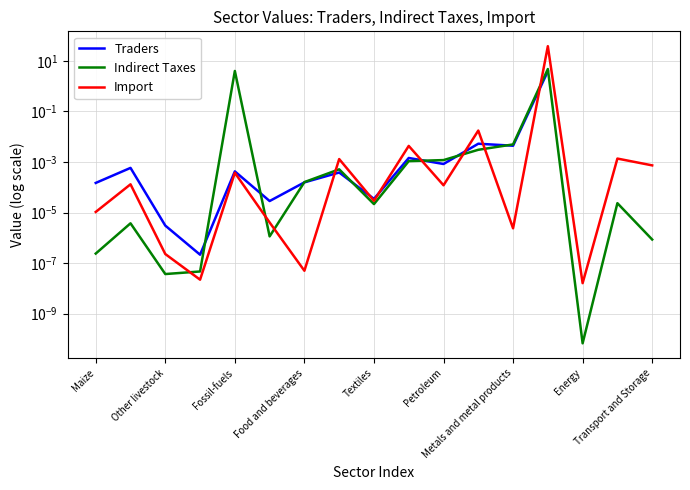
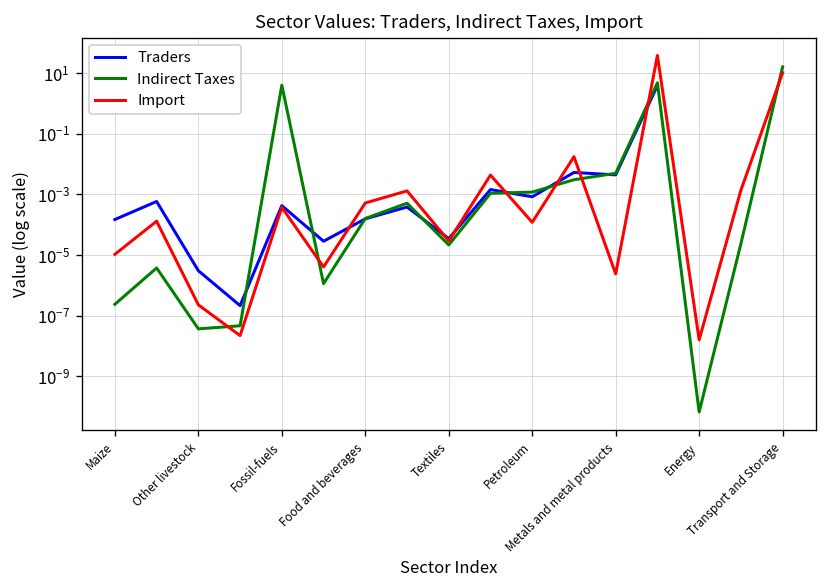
Import, Food and beverages: 0.00000005 -> 0.0005
Indirect Taxes, Transport and Storage: 0 -> 20
Import, Transport and Storage: 0.0007 -> 10
